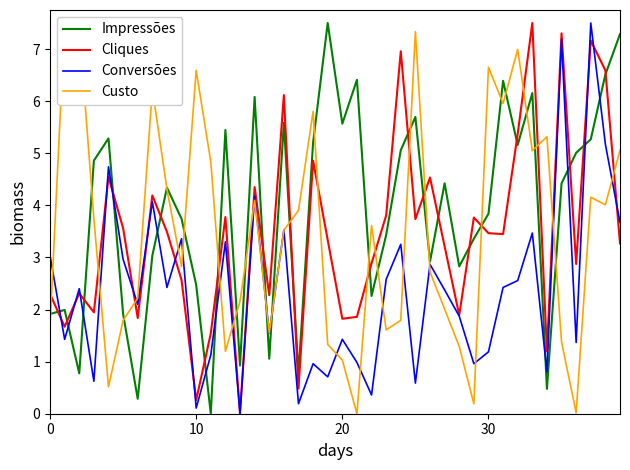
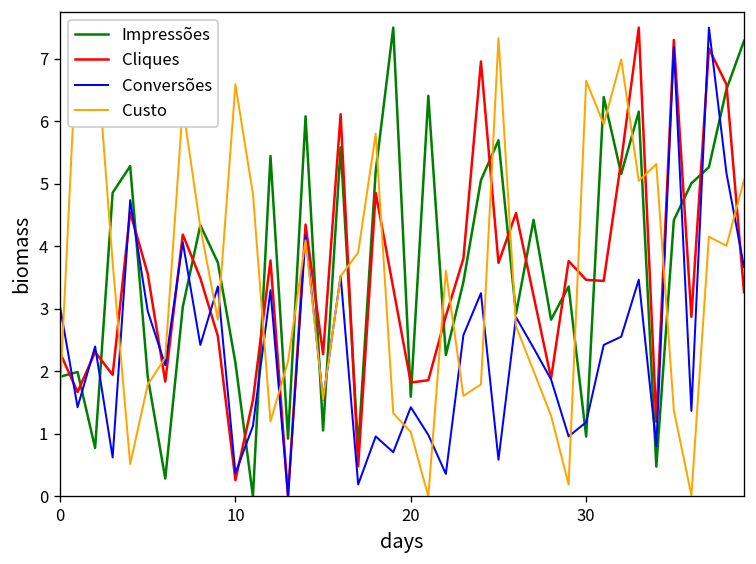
Impressões, 10: 2.5 -> 2.1
Conversões, 10: 0.1 -> 0.4
Impressões, 20: 5.6 -> 1.6
Impressões, 30: 3.8 -> 1.0
